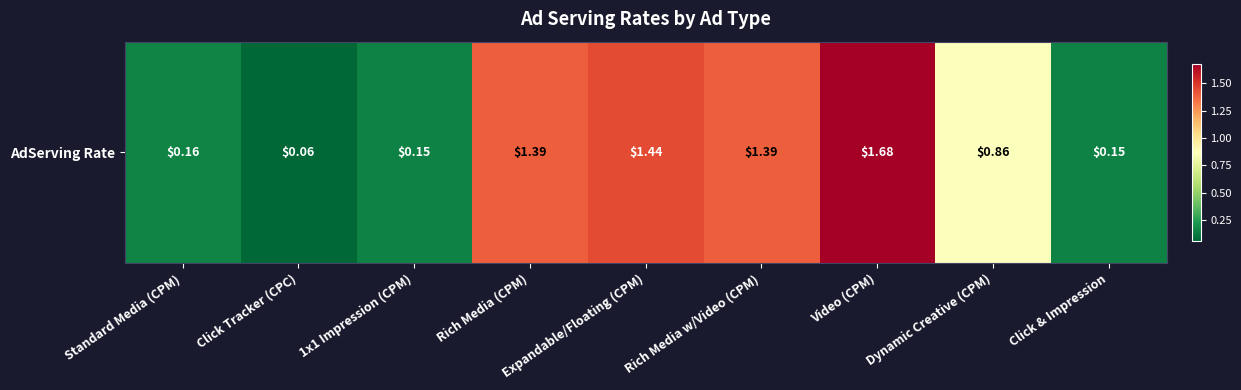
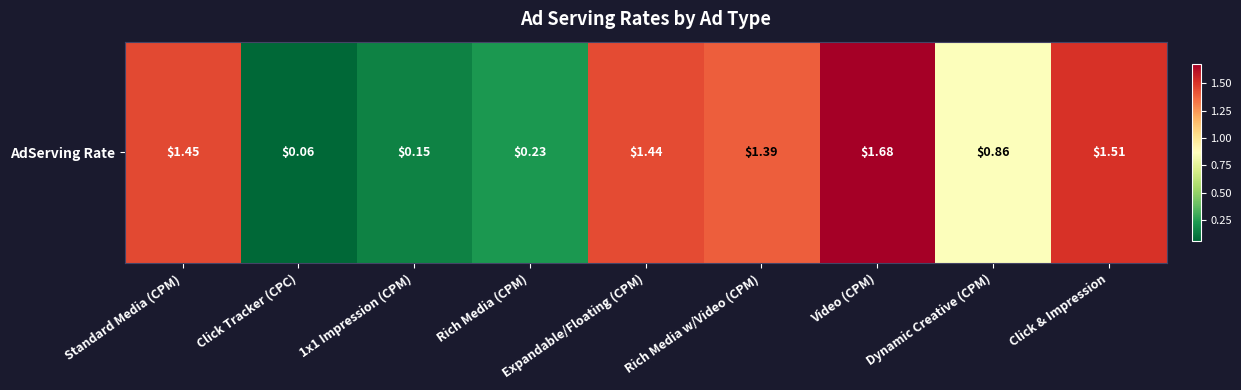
AdServing Rate, Standard Media (CPM): $0.16 -> $1.45
AdServing Rate, Rich Media (CPM): $1.39 -> $0.23
AdServing Rate, Click & Impression: $0.15 -> $1.51
